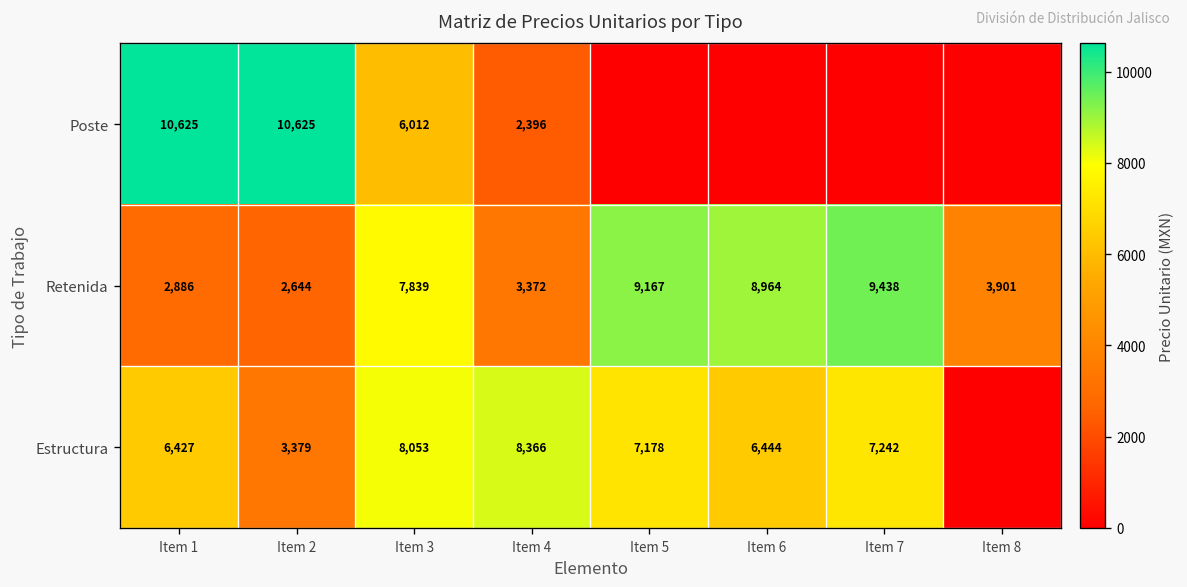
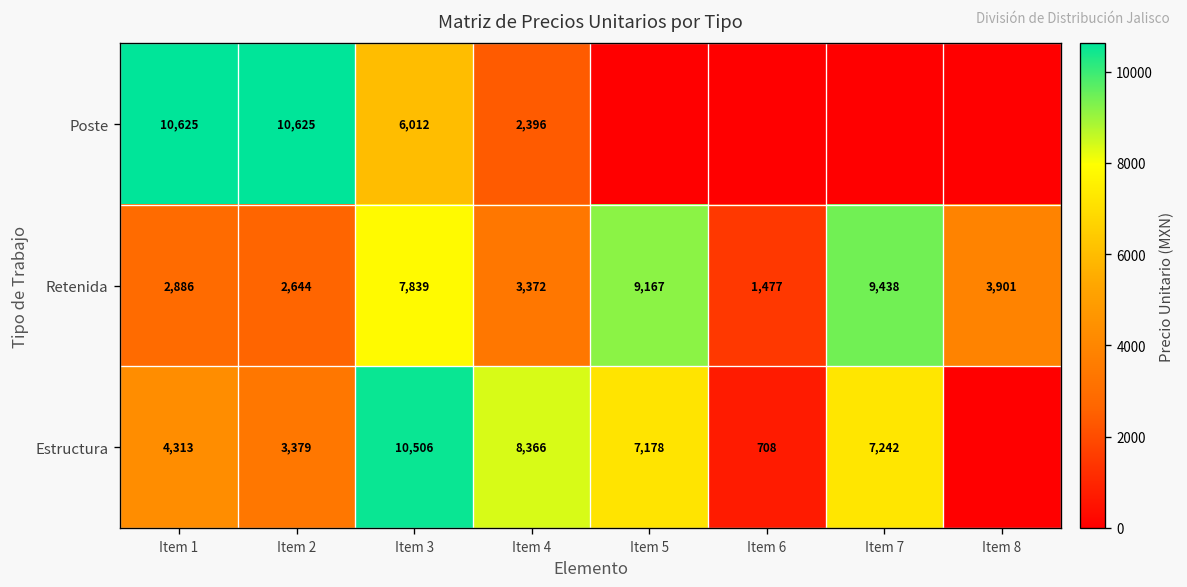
Retenida, Item 6: 8,964 -> 1,477
Estructura, Item 1: 6,427 -> 4,313
Estructura, Item 3: 8,053 -> 10,506
Estructura, Item 6: 6,444 -> 708
